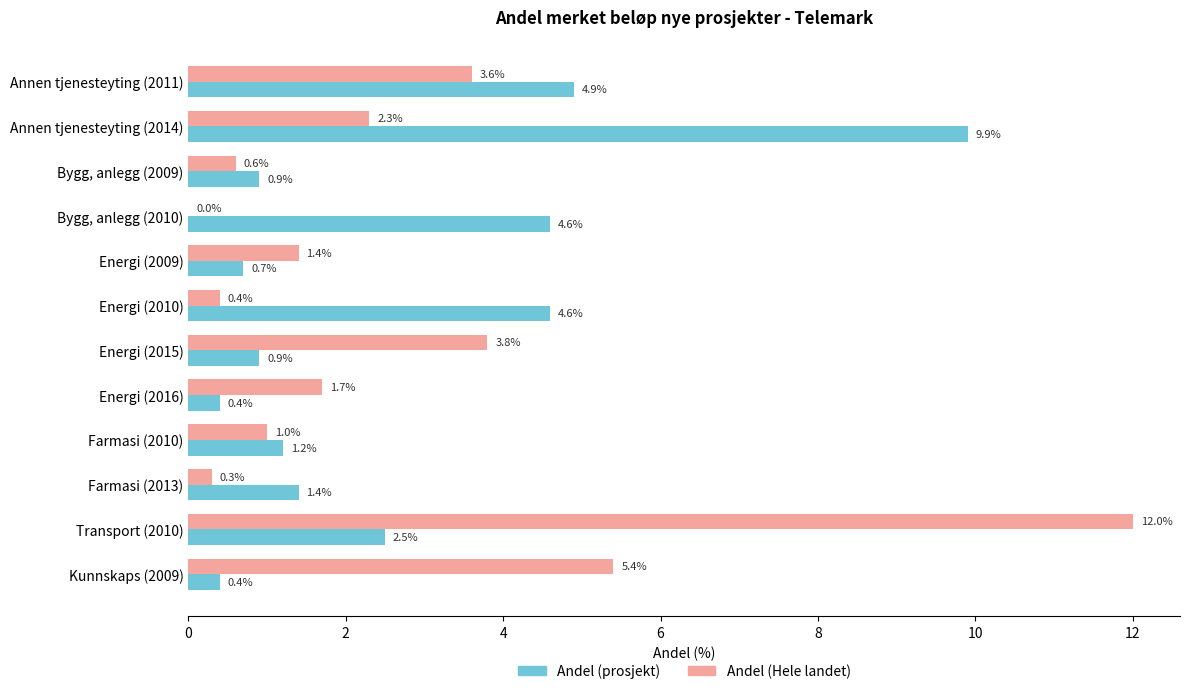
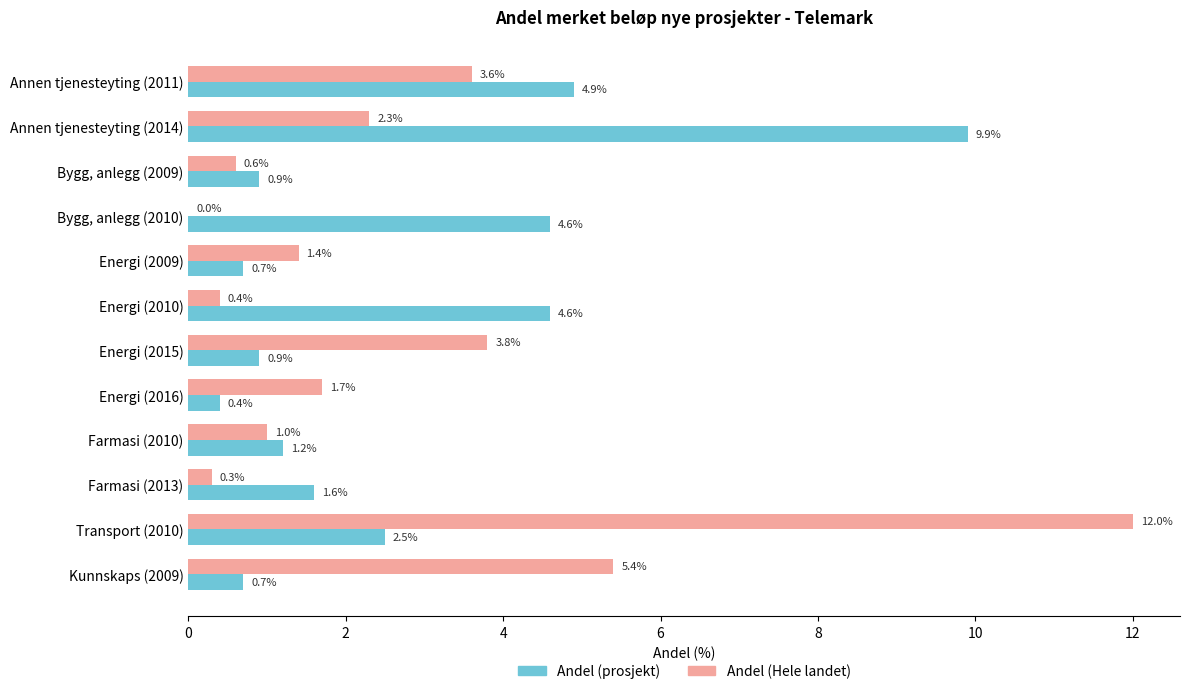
Andel (prosjekt), Farmasi (2013): 1.4% -> 1.6%
Andel (prosjekt), Kunnskaps (2009): 0.4% -> 0.7%
